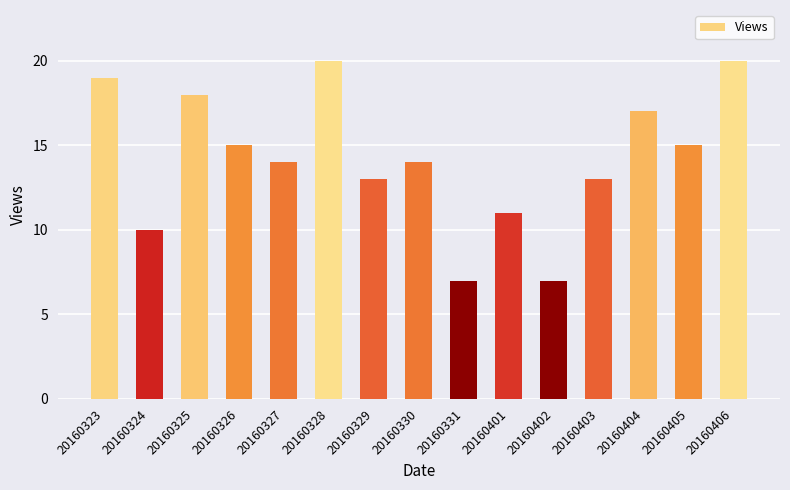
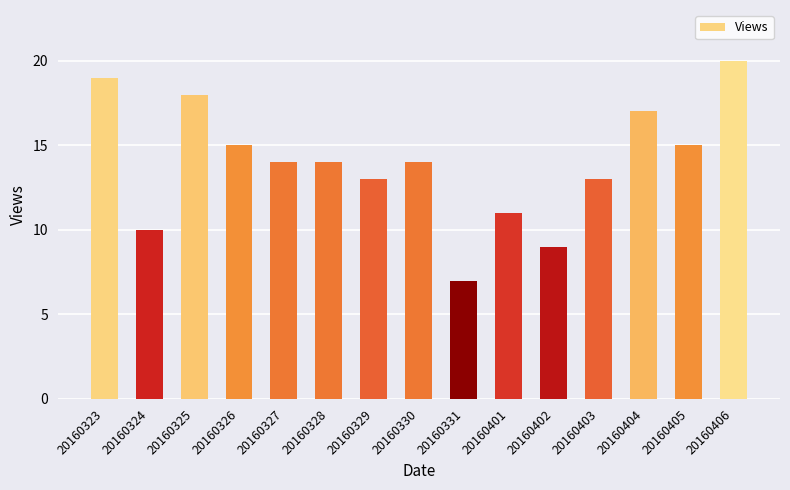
20160328: 20 -> 14
20160402: 7 -> 9
